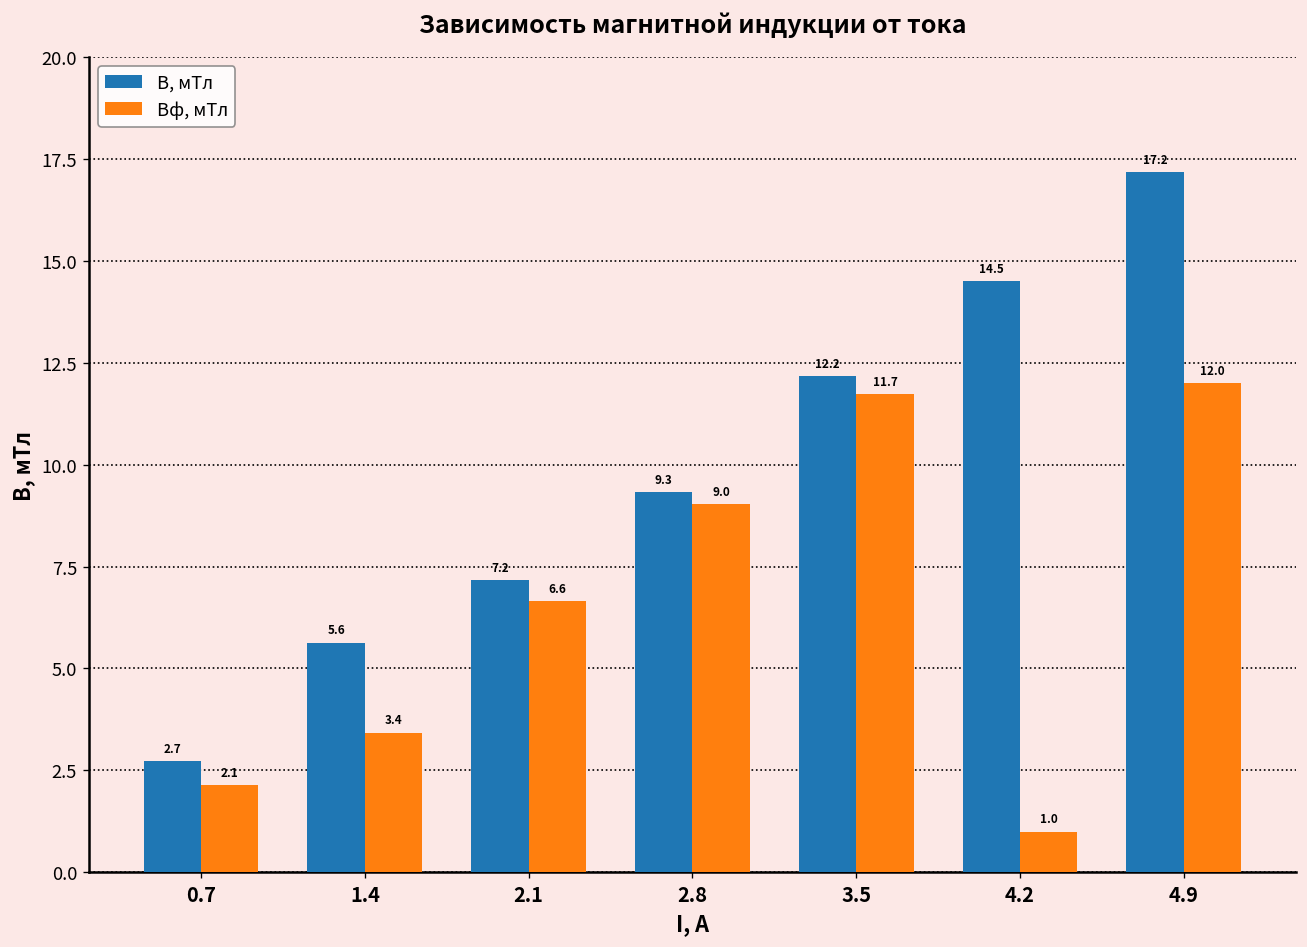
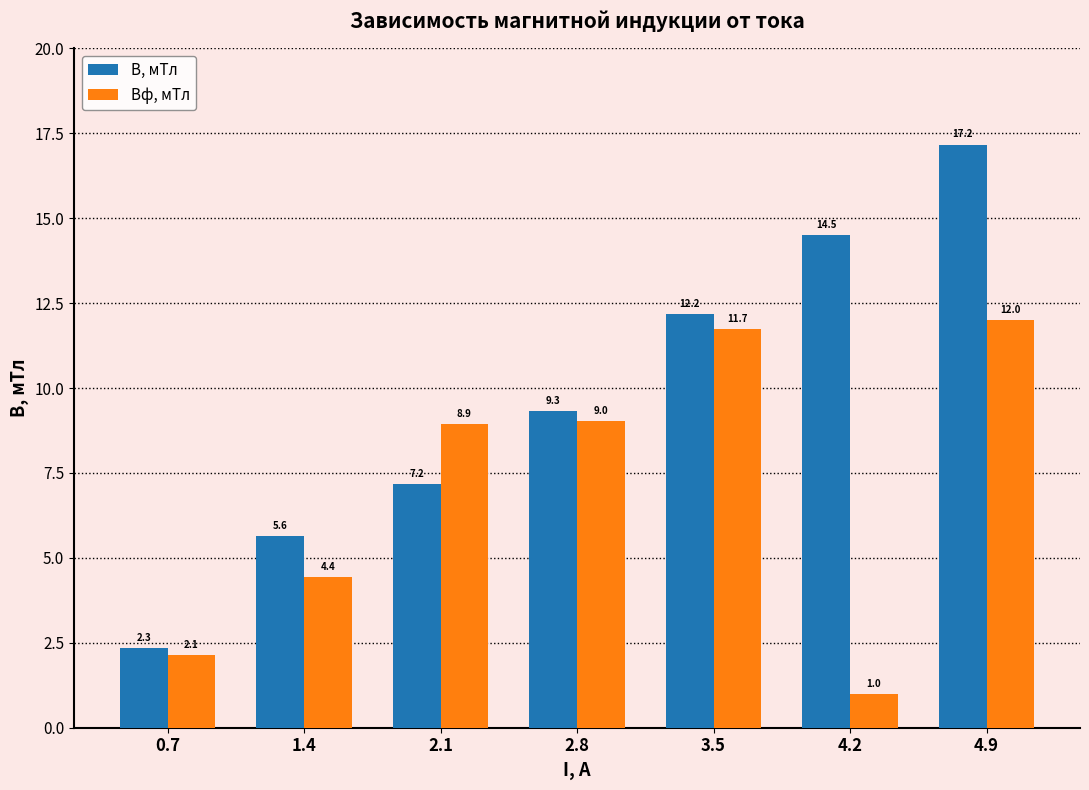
B, мТл, 0.7: 2.7 -> 2.3
Bф, мТл, 1.4: 3.4 -> 4.4
Bф, мТл, 2.1: 6.6 -> 8.9
